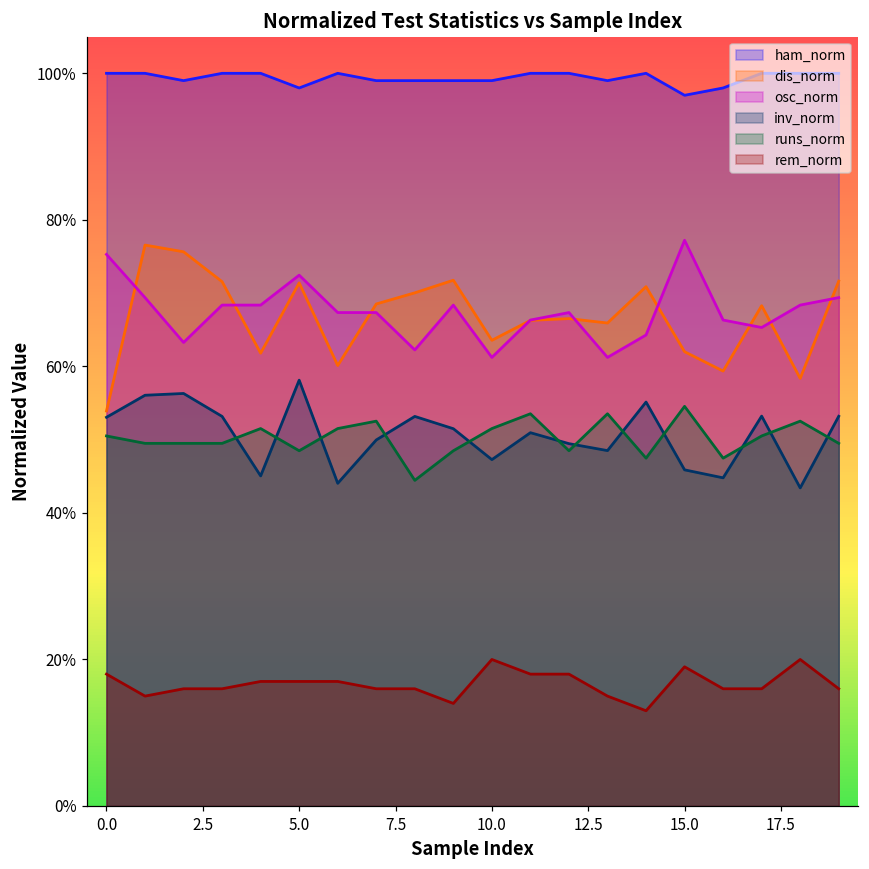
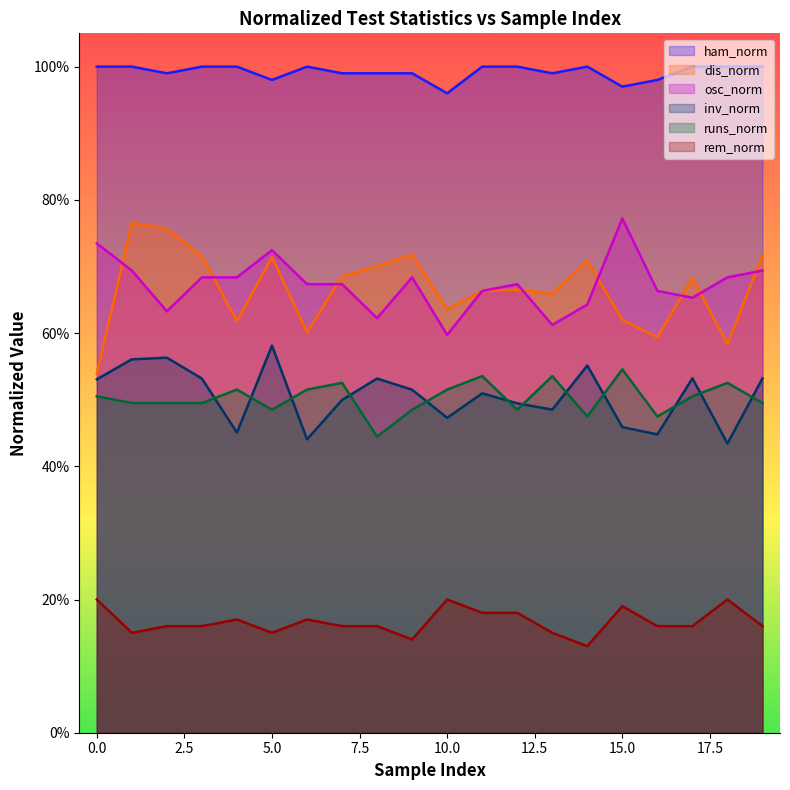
osc_norm, 0.0: 75% -> 73%
rem_norm, 0.0: 18% -> 20%
rem_norm, 5.0: 17% -> 15%
ham_norm, 10.0: 99% -> 96%
osc_norm, 10.0: 61% -> 60%
